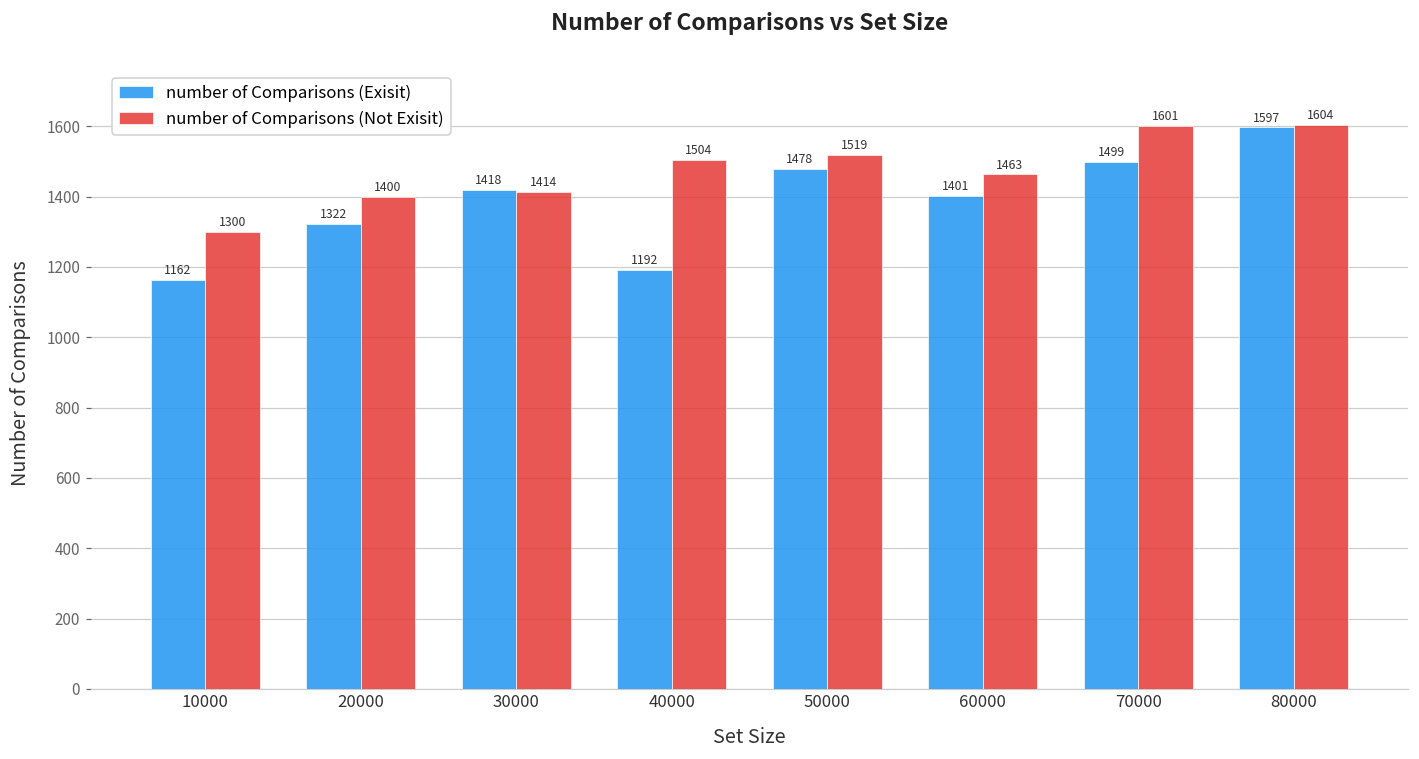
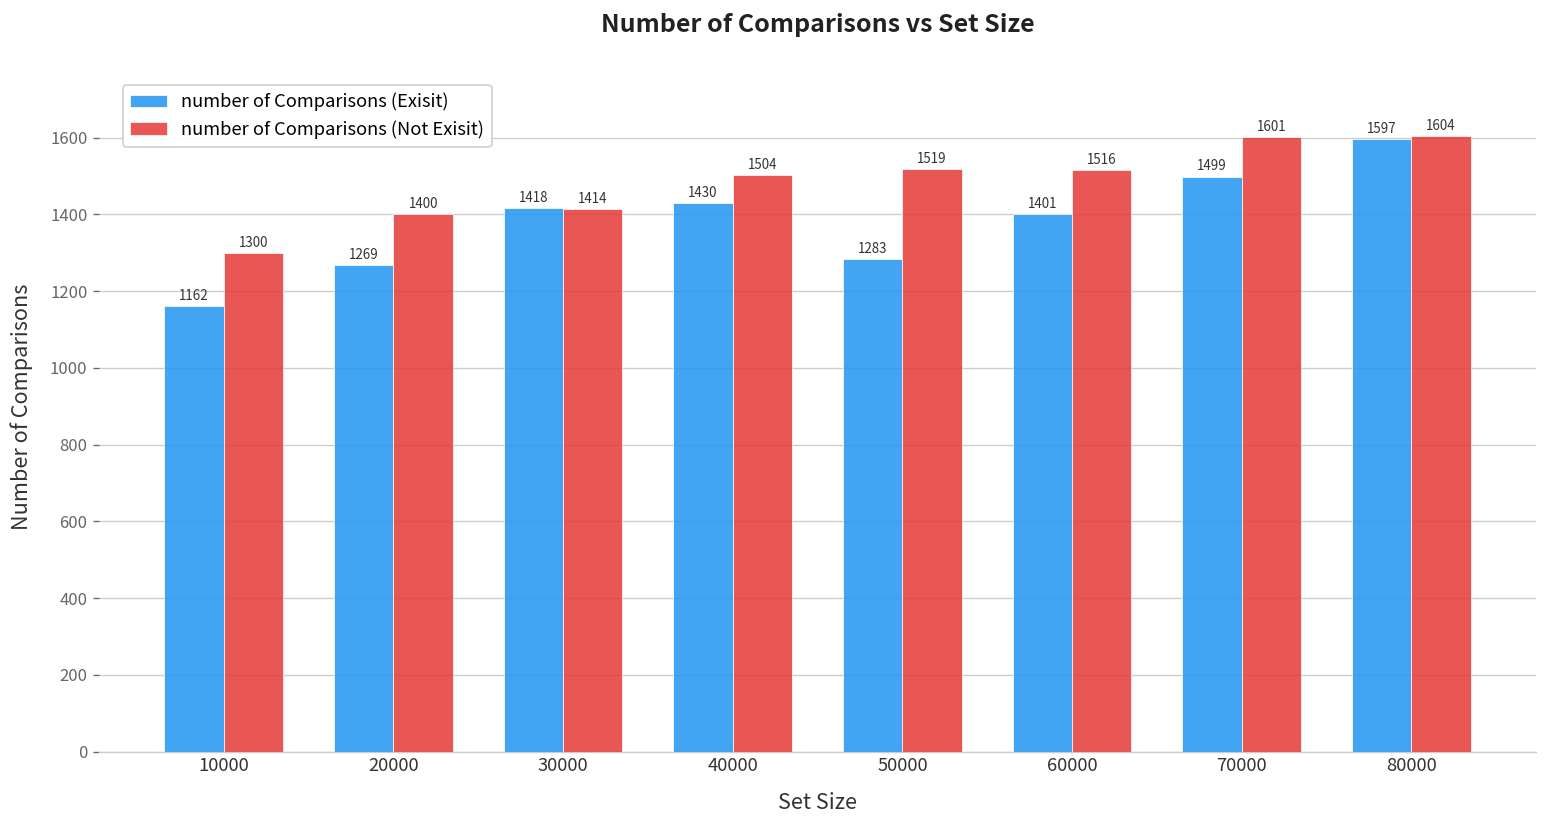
number of Comparisons (Exisit), 20000: 1322 -> 1269
number of Comparisons (Exisit), 40000: 1192 -> 1430
number of Comparisons (Exisit), 50000: 1478 -> 1283
number of Comparisons (Not Exisit), 60000: 1463 -> 1516
